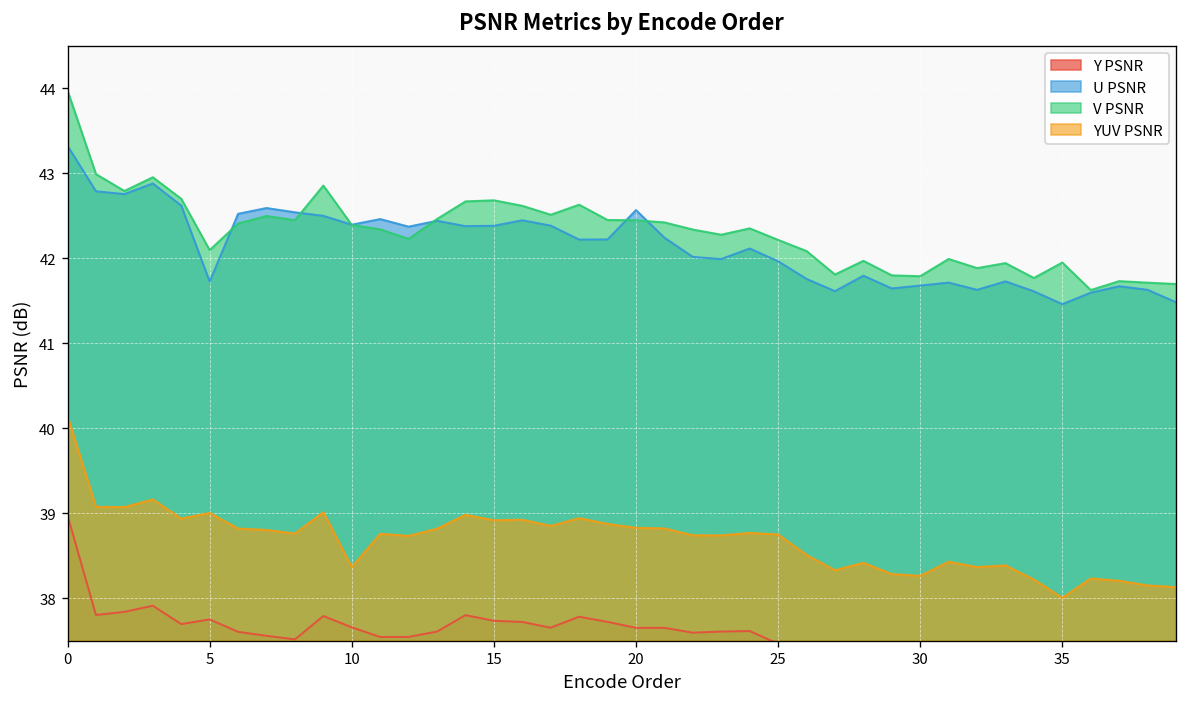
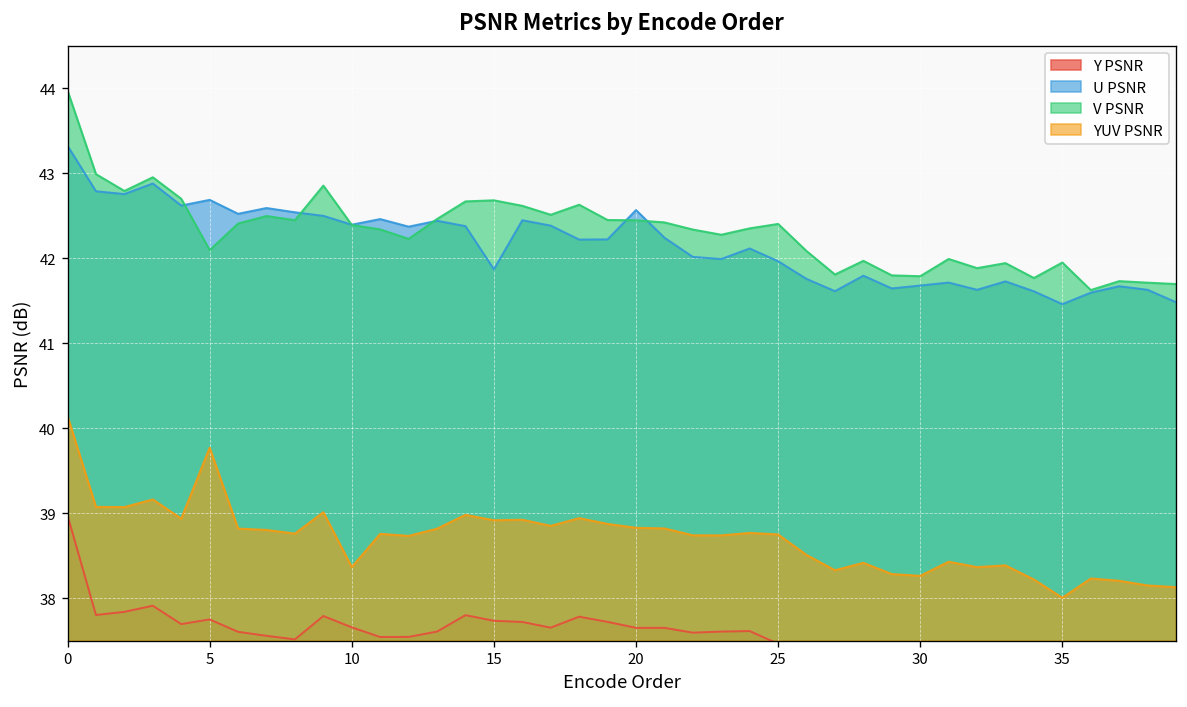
U PSNR, 5: 41.7 -> 42.7
YUV PSNR, 5: 39.0 -> 39.8
U PSNR, 15: 42.4 -> 41.9
V PSNR, 25: 42.2 -> 42.4
